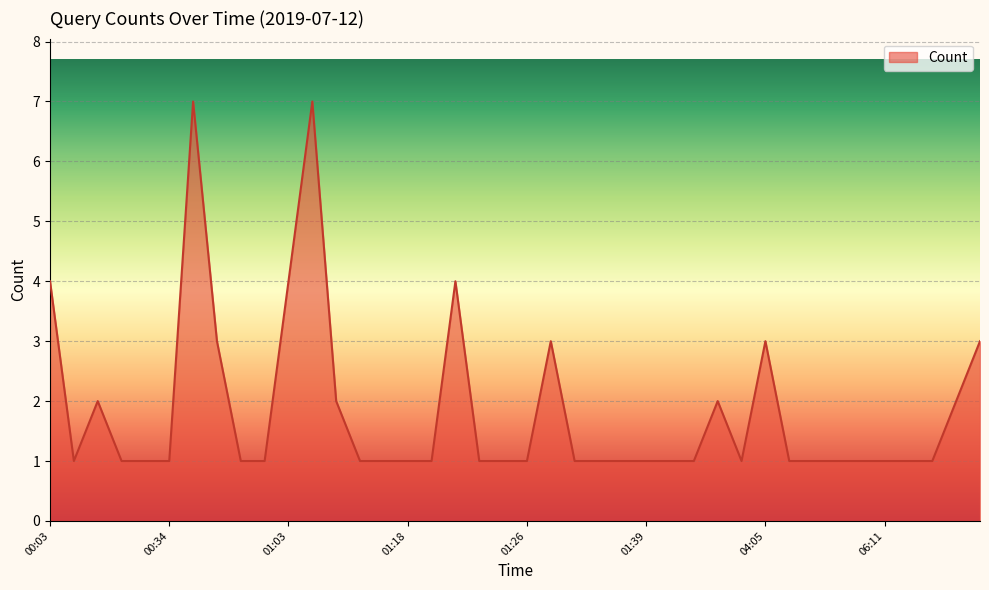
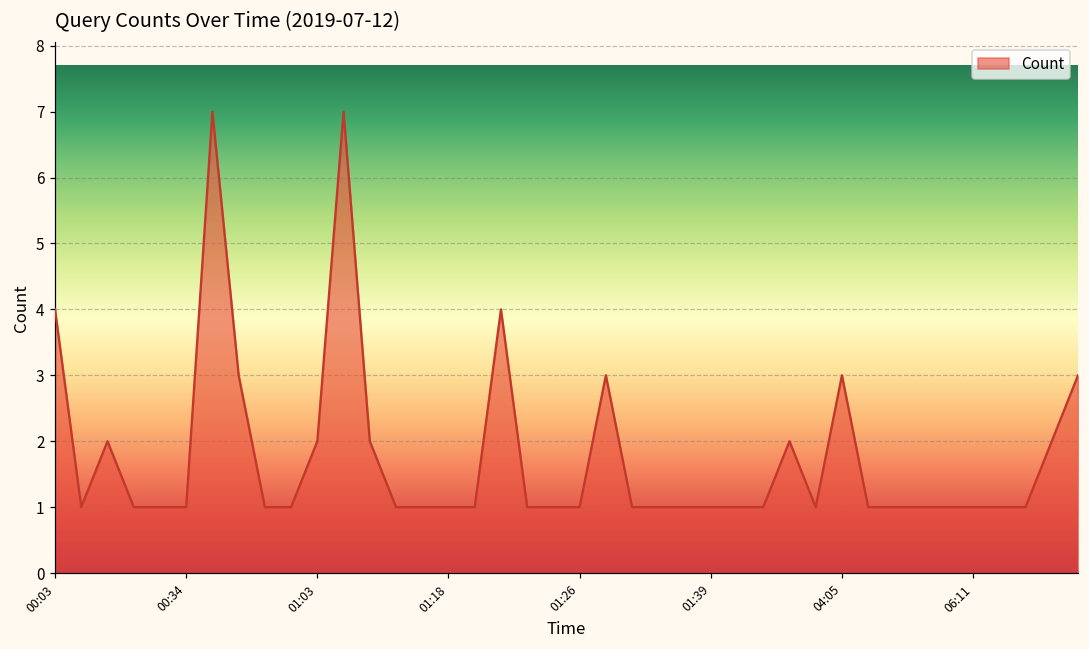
01:03: 4 -> 2
